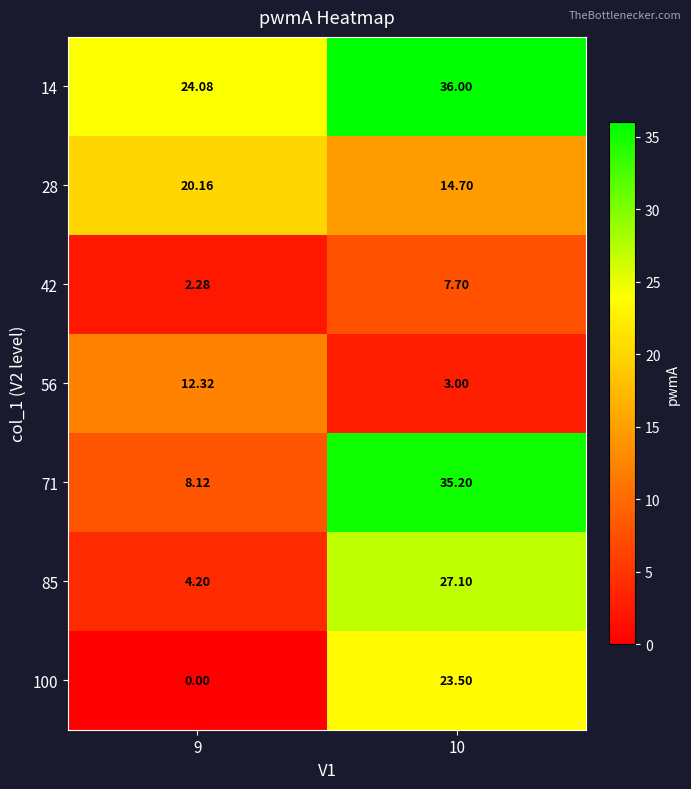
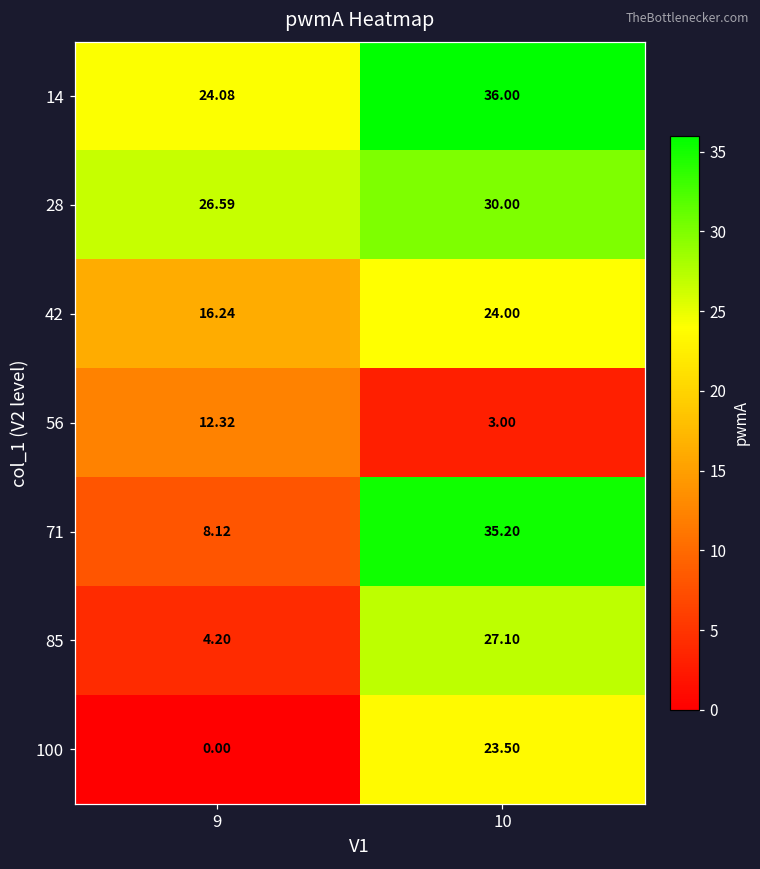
28, 9: 20.16 -> 26.59
28, 10: 14.70 -> 30.00
42, 9: 2.28 -> 16.24
42, 10: 7.70 -> 24.00
